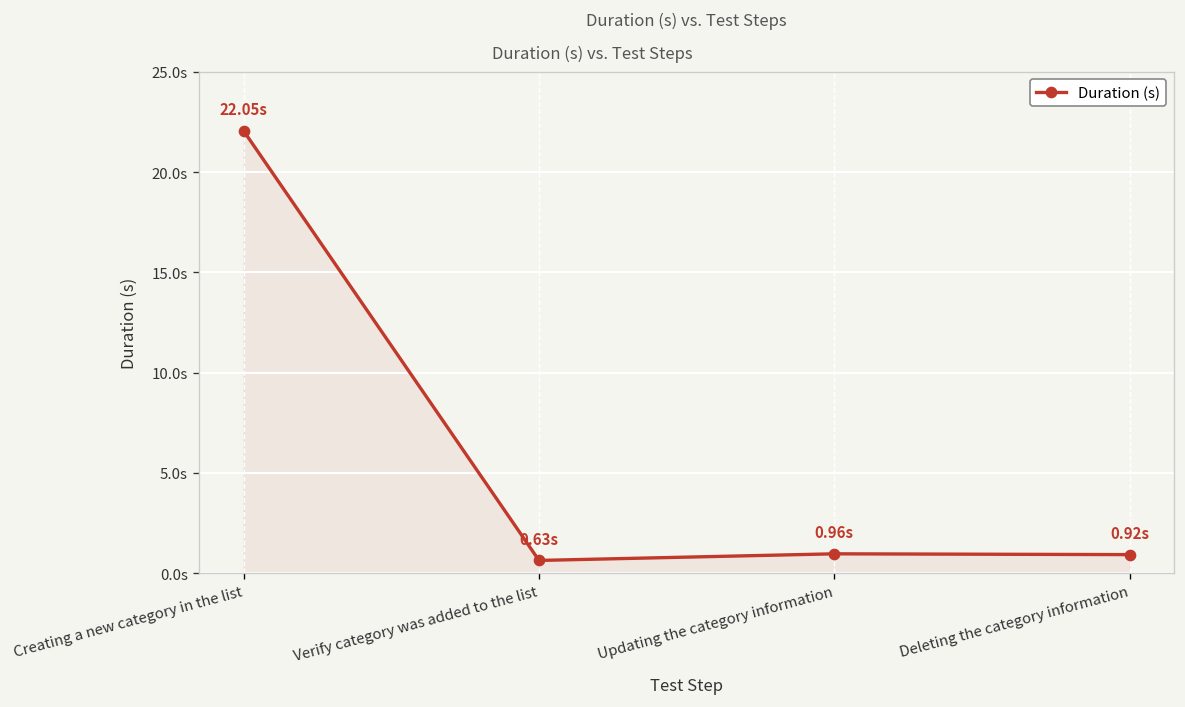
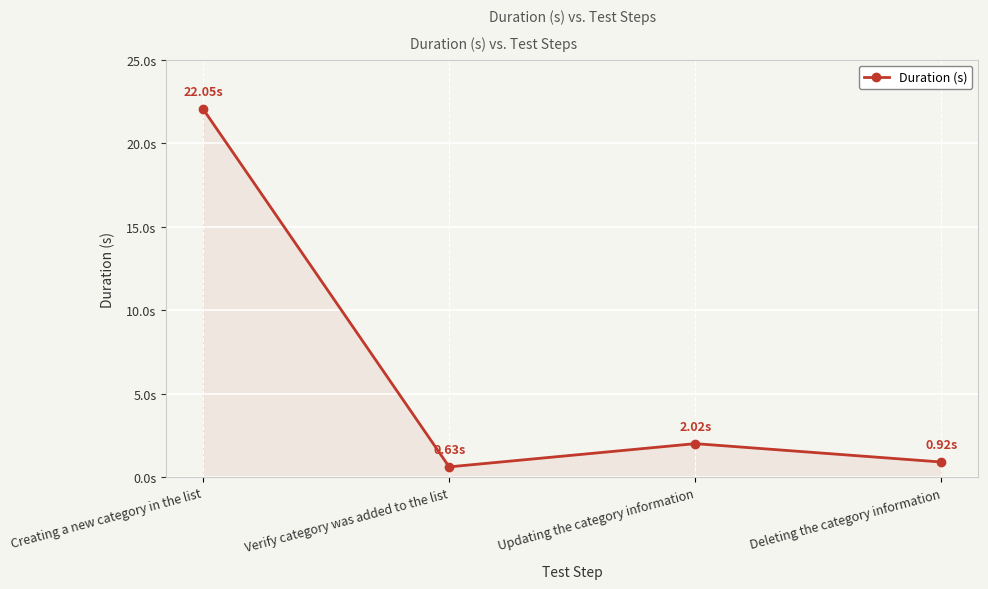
Updating the category information: 0.96s -> 2.02s
